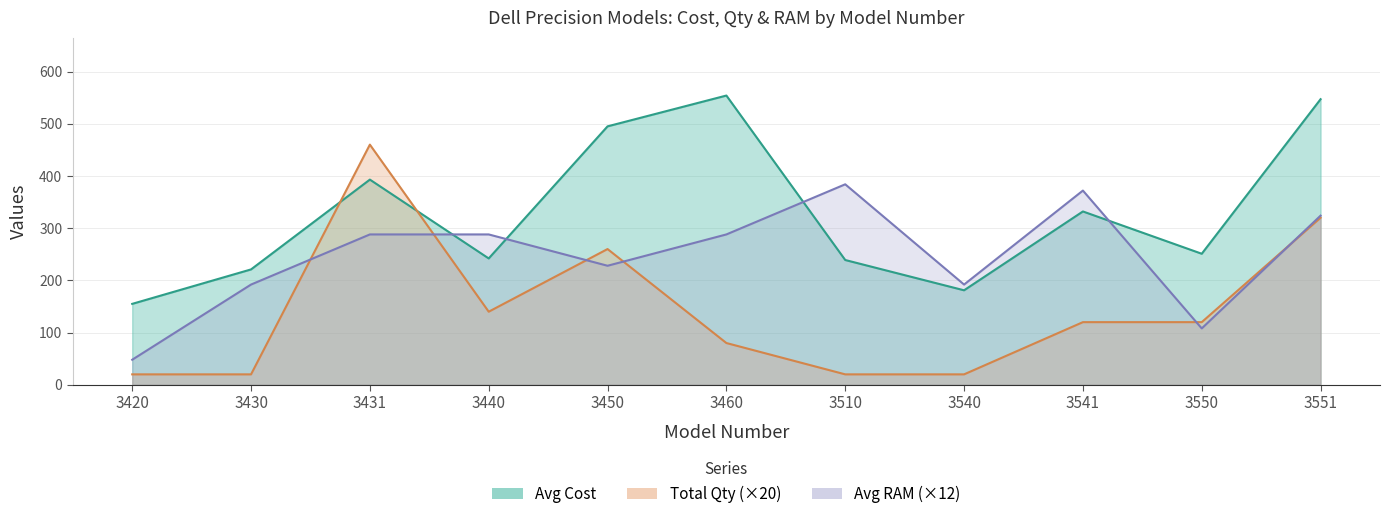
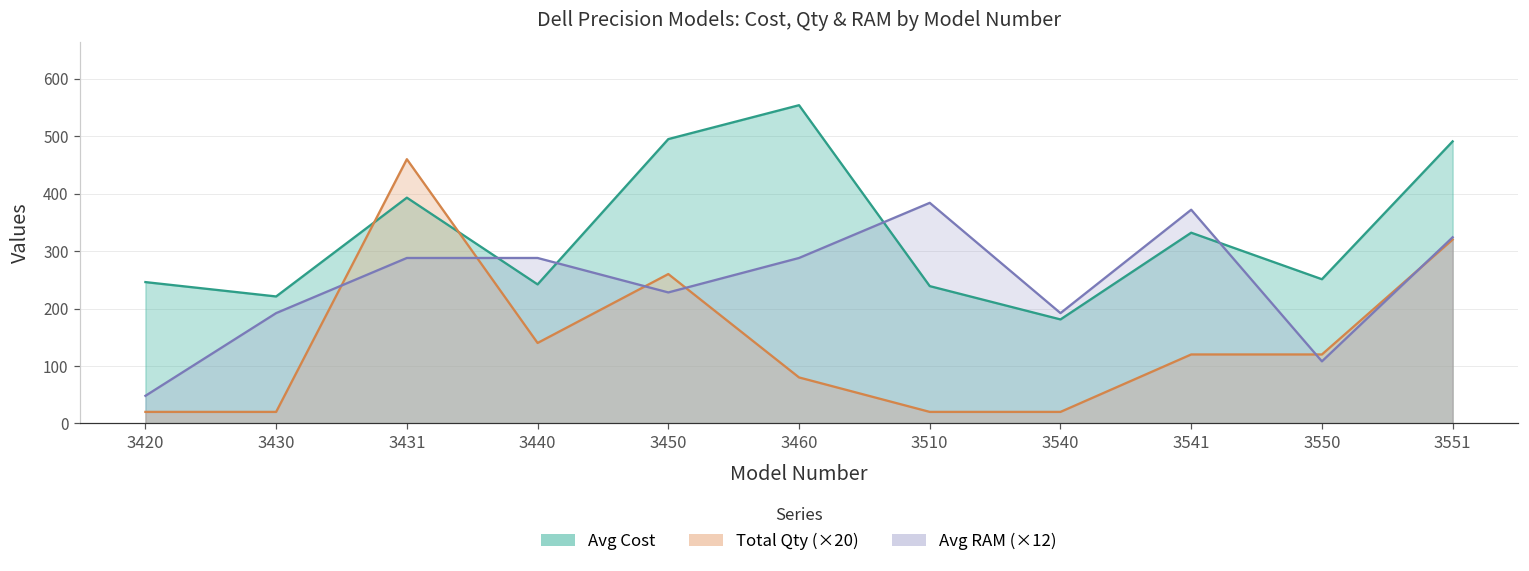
Avg Cost, 3420: 160 -> 250
Avg Cost, 3551: 550 -> 490
